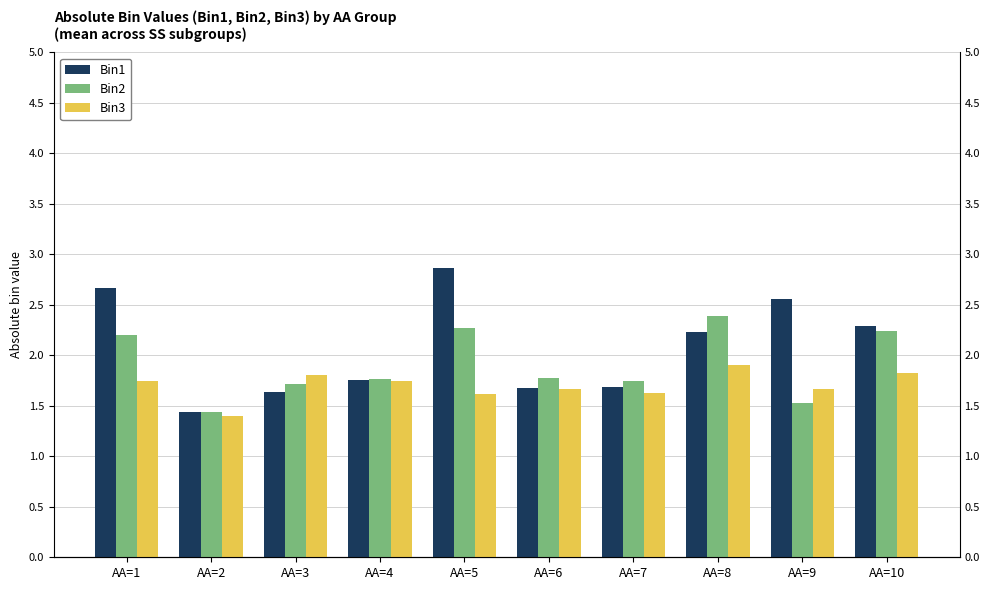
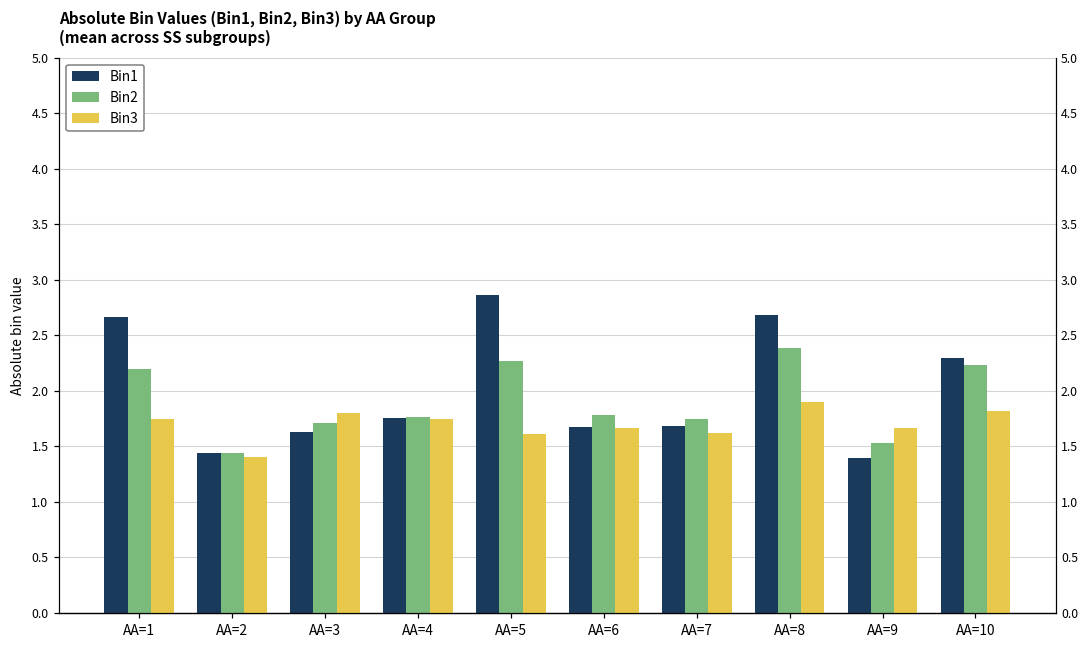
Bin1, AA=8: 2.23 -> 2.68
Bin1, AA=9: 2.56 -> 1.40
